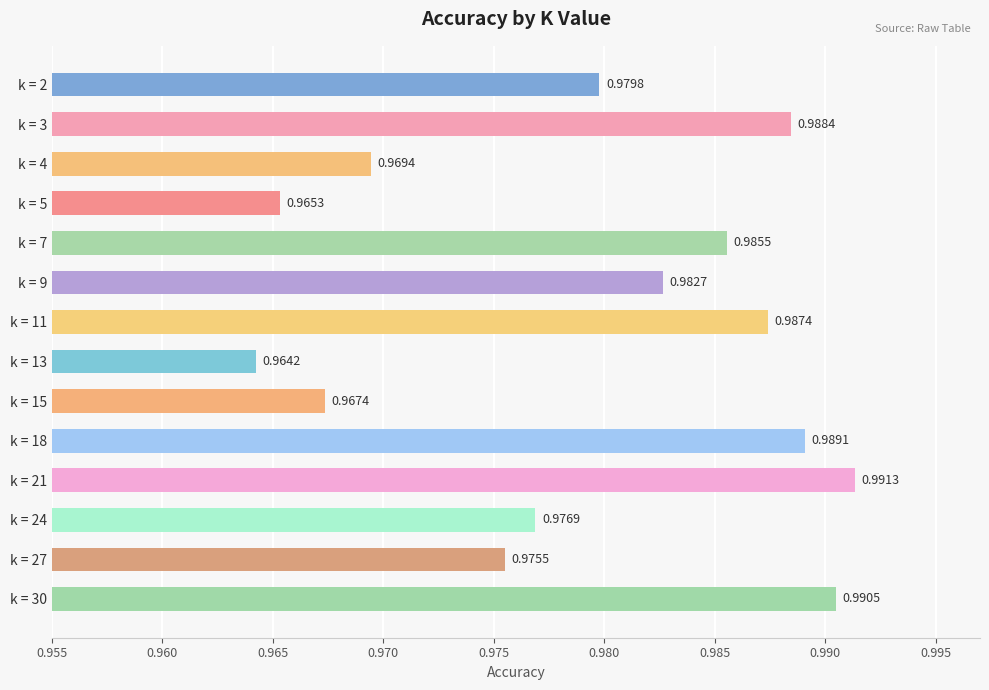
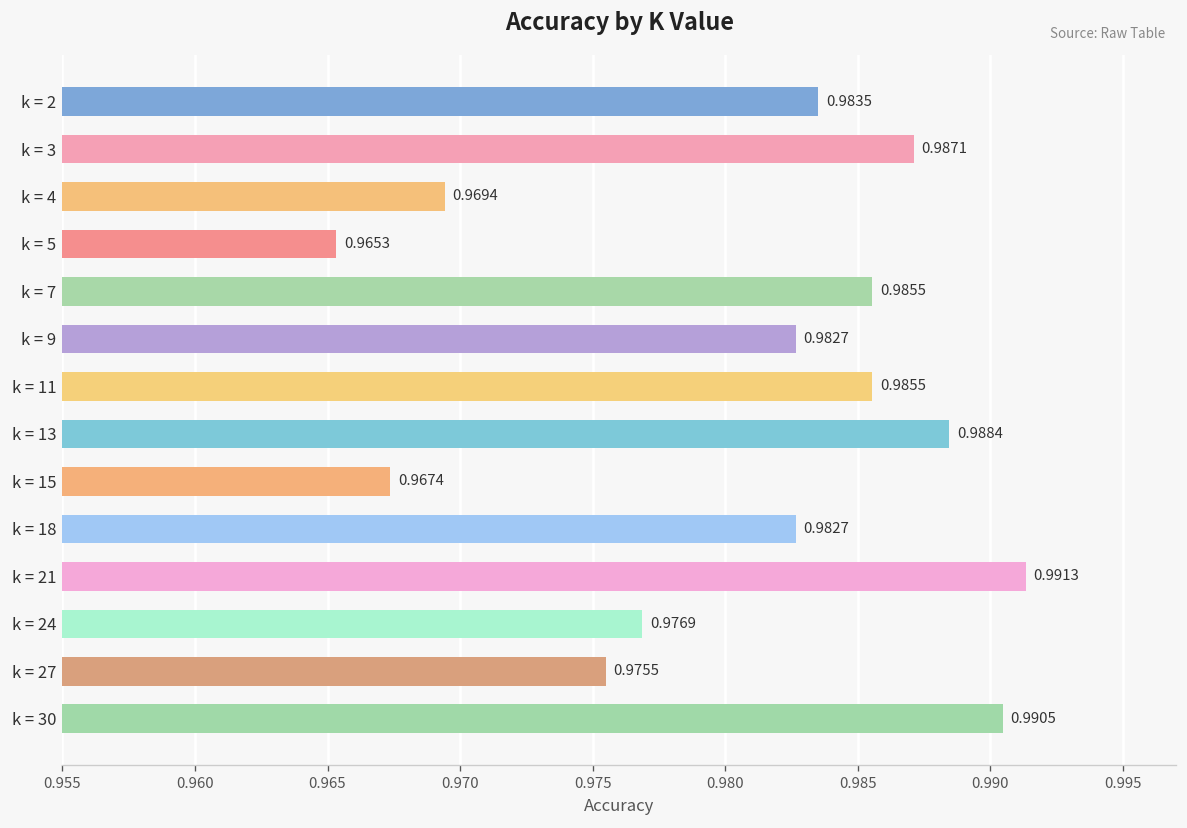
k = 2: 0.9798 -> 0.9835
k = 3: 0.9884 -> 0.9871
k = 11: 0.9874 -> 0.9855
k = 13: 0.9642 -> 0.9884
k = 18: 0.9891 -> 0.9827
